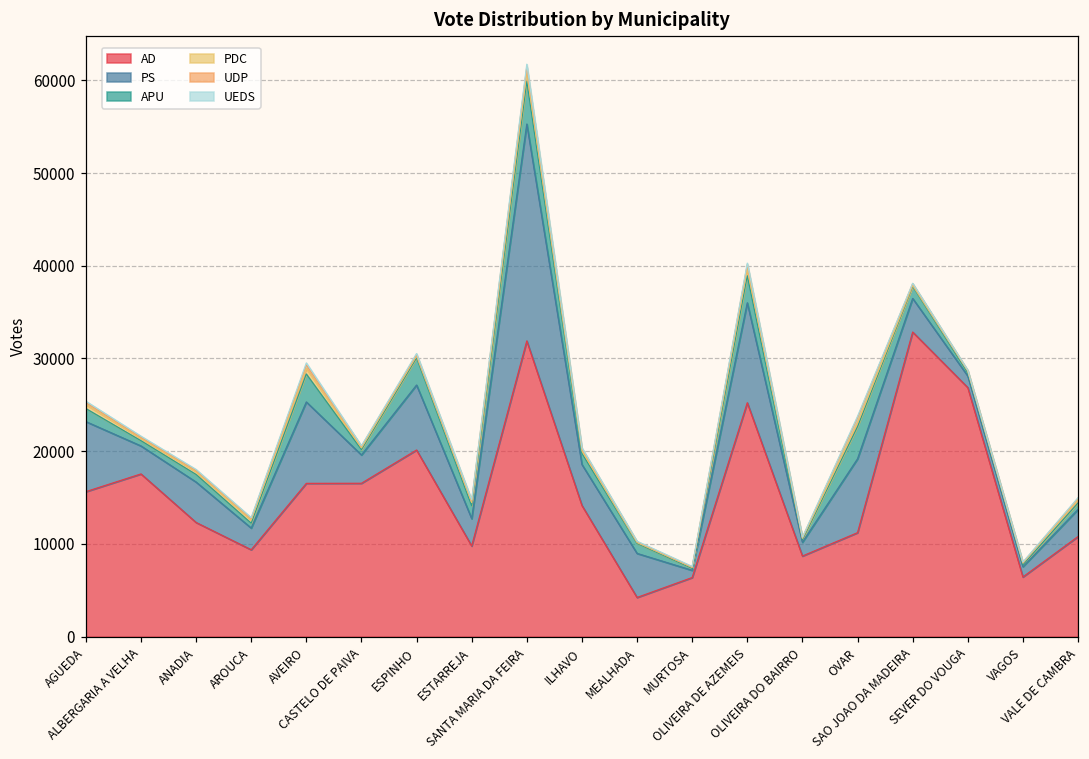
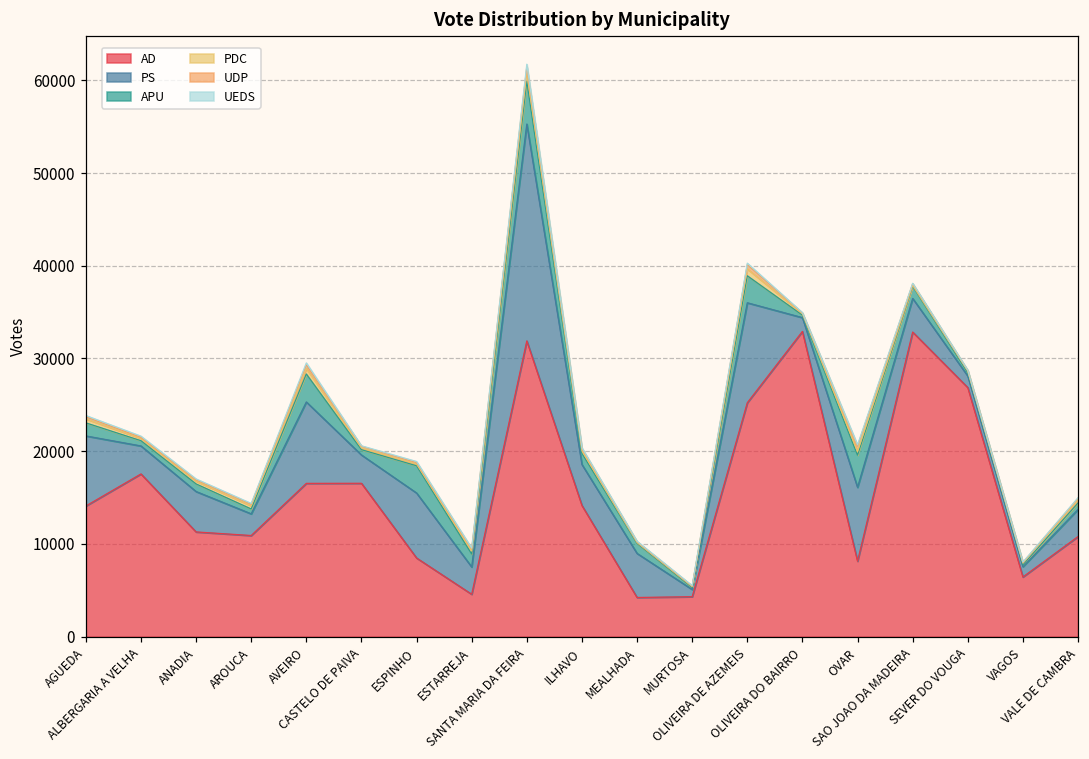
AD, AGUEDA: 16000 -> 14000
AD, ANADIA: 12000 -> 11000
AD, AROUCA: 9000 -> 11000
AD, ESPINHO: 20000 -> 8000
AD, ESTARREJA: 10000 -> 5000
AD, MURTOSA: 6000 -> 4000
AD, OLIVEIRA DO BAIRRO: 9000 -> 33000
AD, OVAR: 11000 -> 8000
